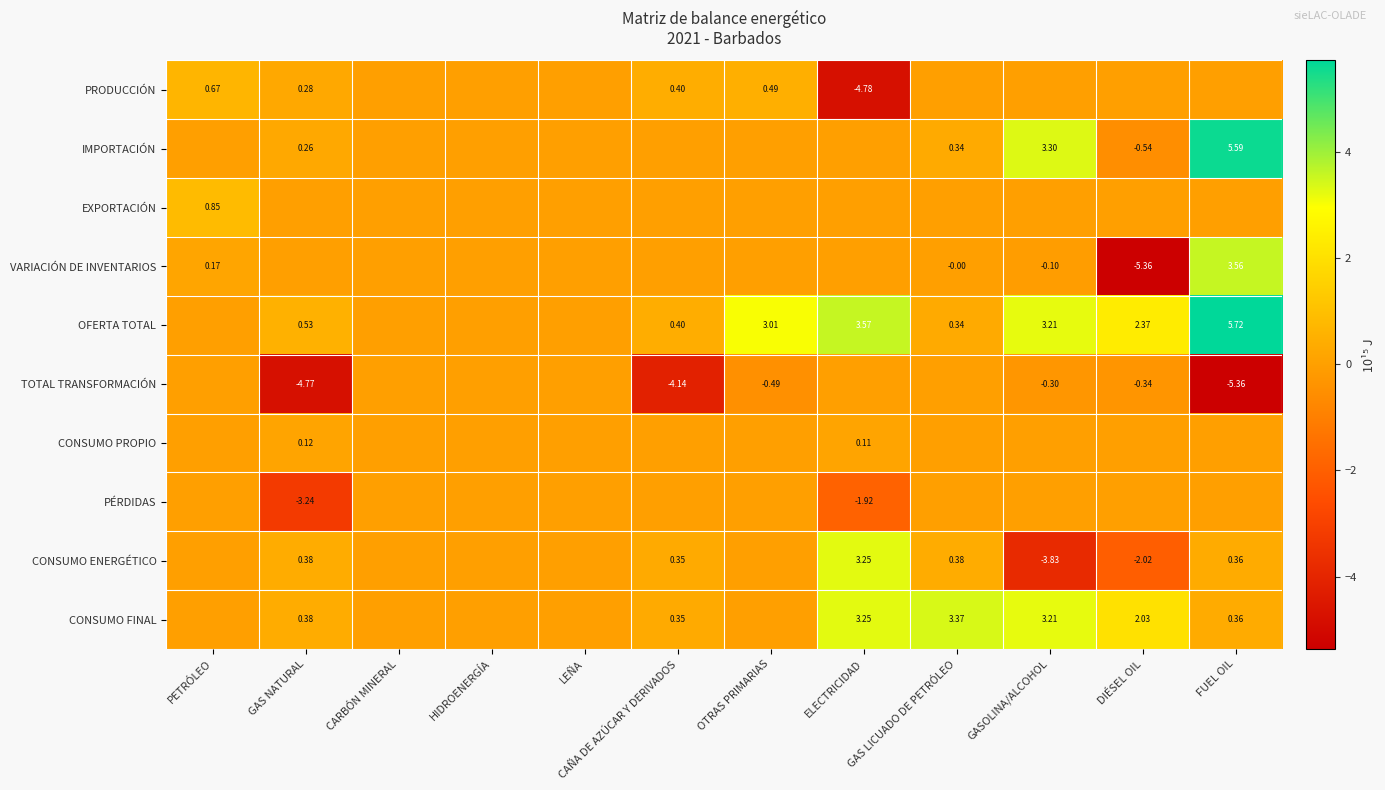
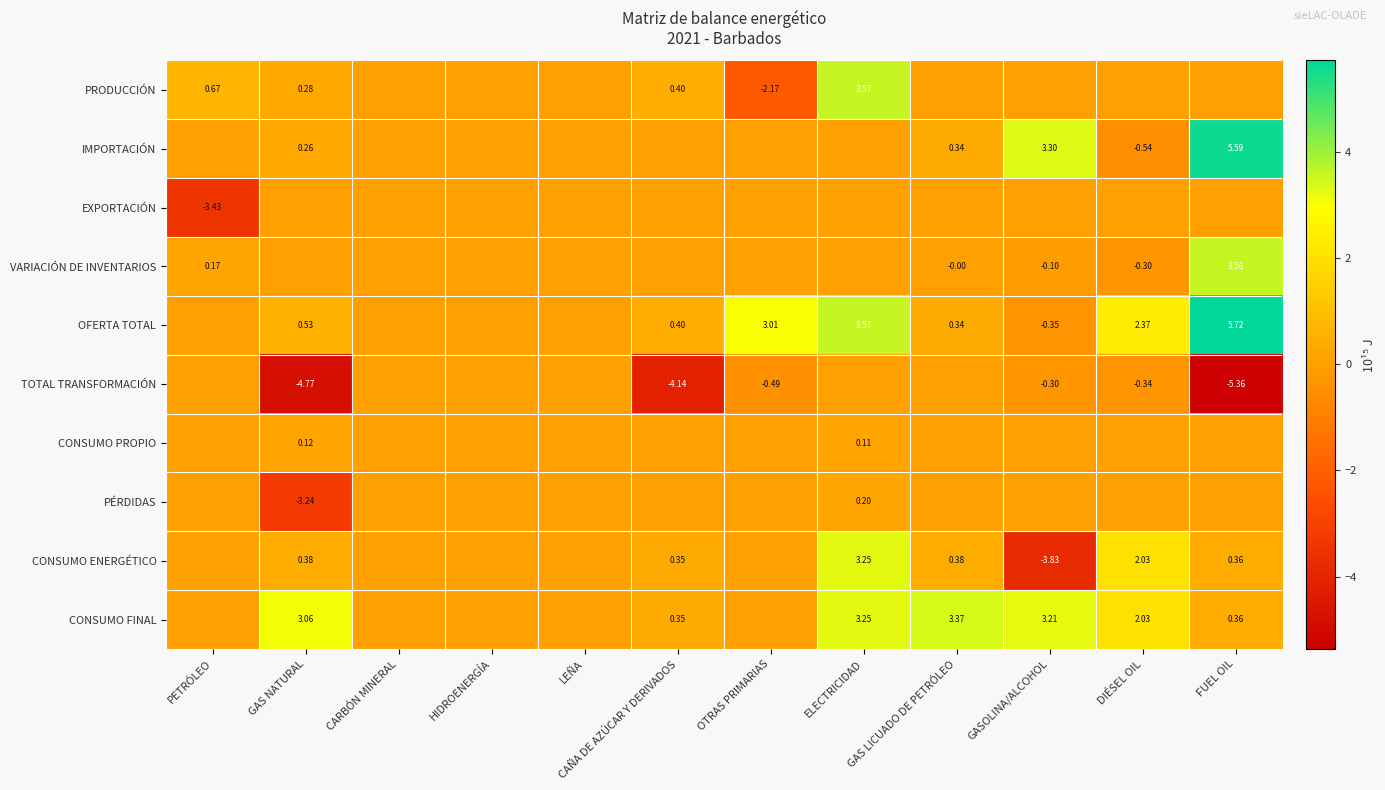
PRODUCCIÓN, OTRAS PRIMARIAS: 0.49 -> -2.17
PRODUCCIÓN, ELECTRICIDAD: -4.78 -> 3.57
EXPORTACIÓN, PETRÓLEO: 0.85 -> -3.43
VARIACIÓN DE INVENTARIOS, DIÉSEL OIL: -5.36 -> -0.30
OFERTA TOTAL, GASOLINA/ALCOHOL: 3.21 -> -0.35
PÉRDIDAS, ELECTRICIDAD: -1.92 -> 0.20
CONSUMO ENERGÉTICO, DIÉSEL OIL: -2.02 -> 2.03
CONSUMO FINAL, GAS NATURAL: 0.38 -> 3.06
